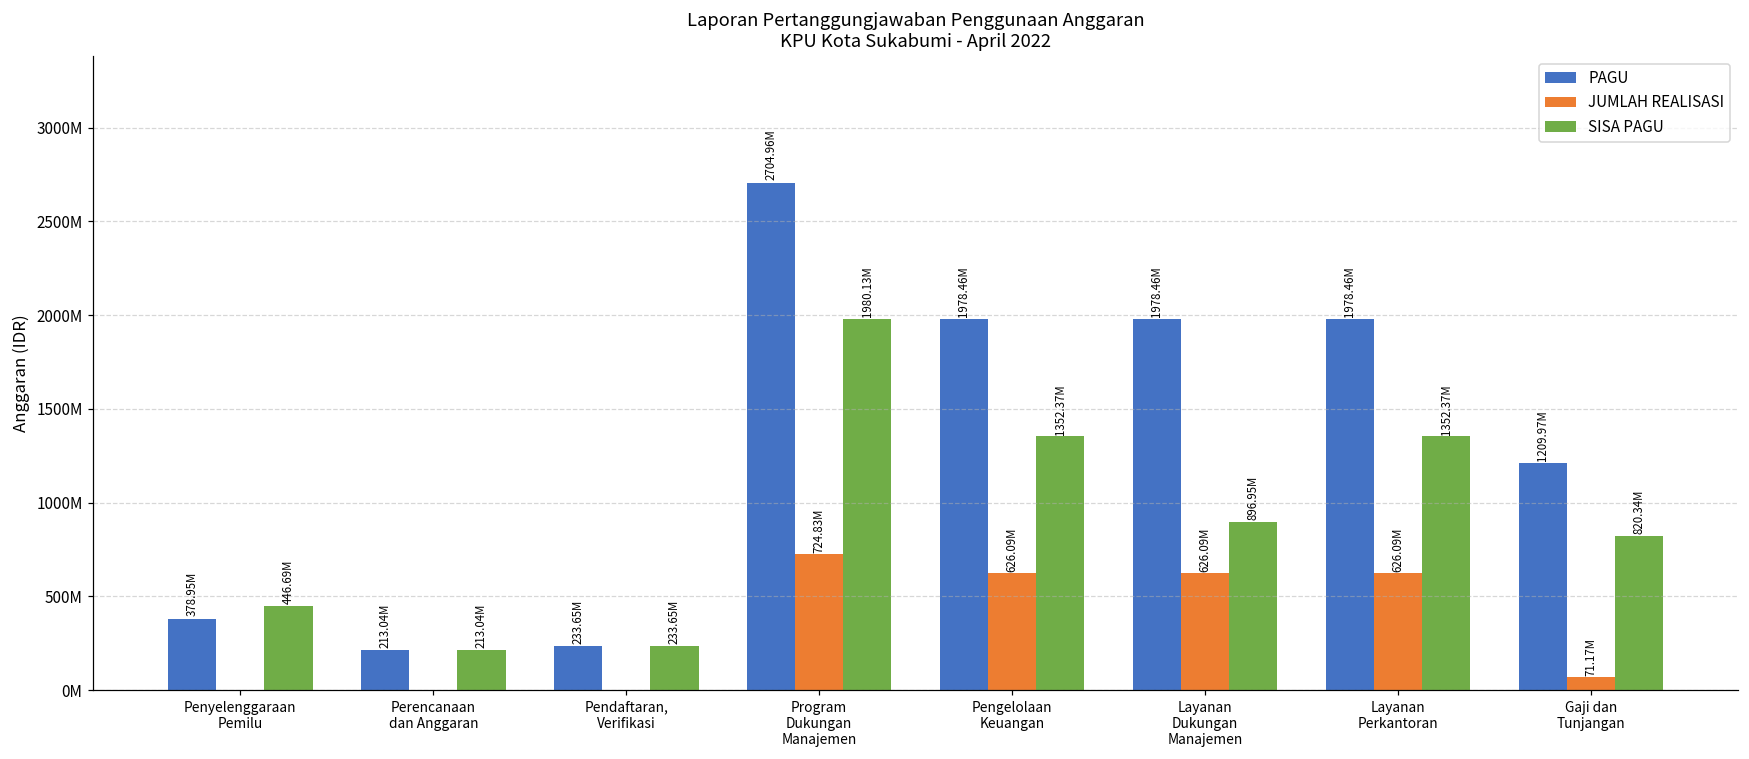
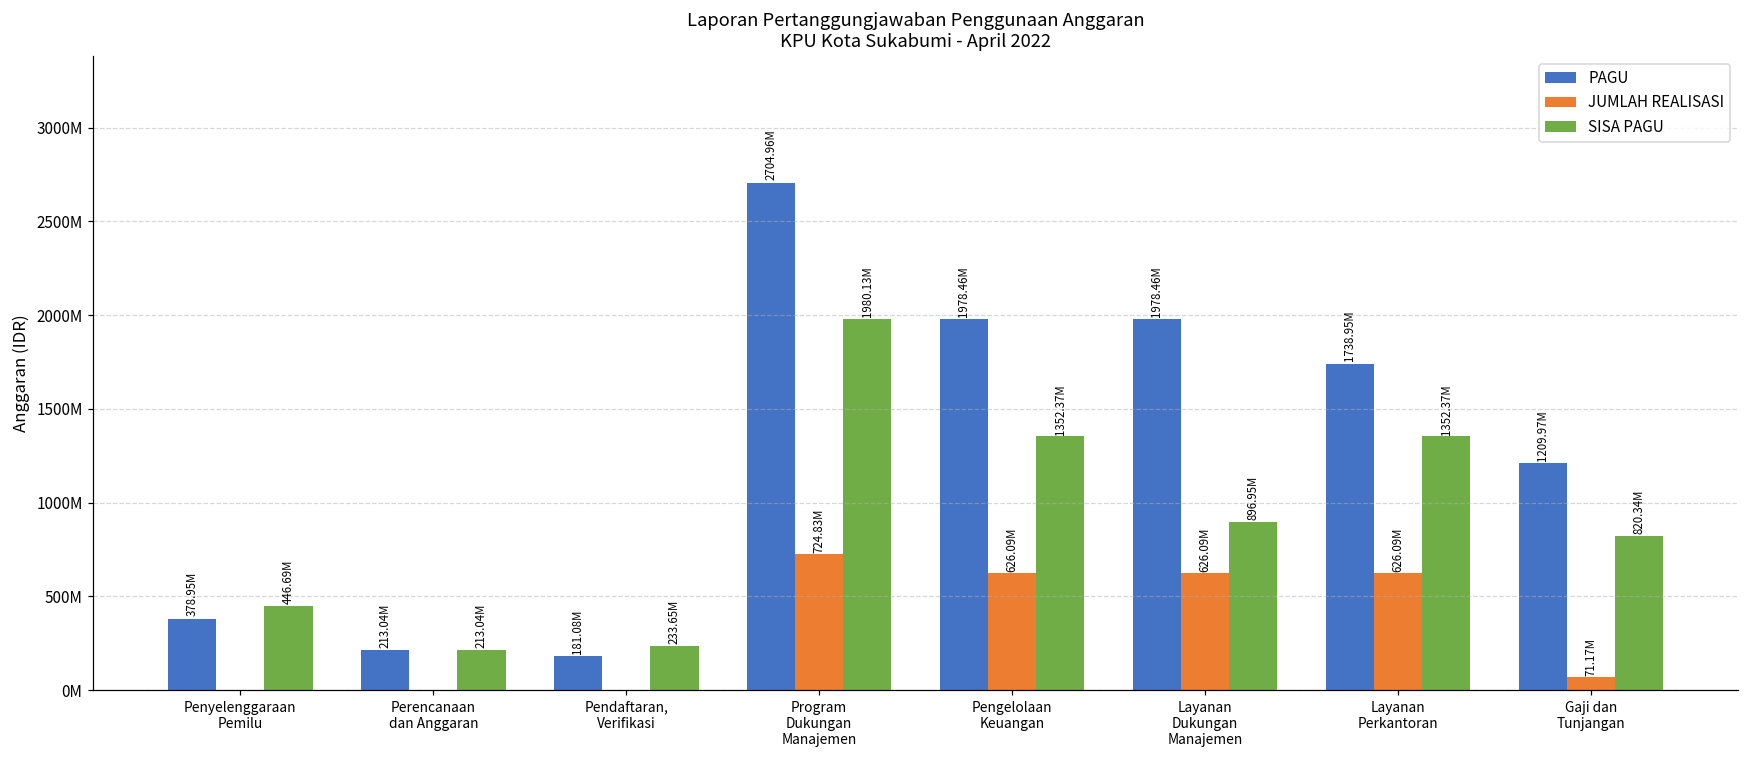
PAGU, Pendaftaran, Verifikasi: 233.65M -> 181.08M
PAGU, Layanan Perkantoran: 1978.46M -> 1738.95M
